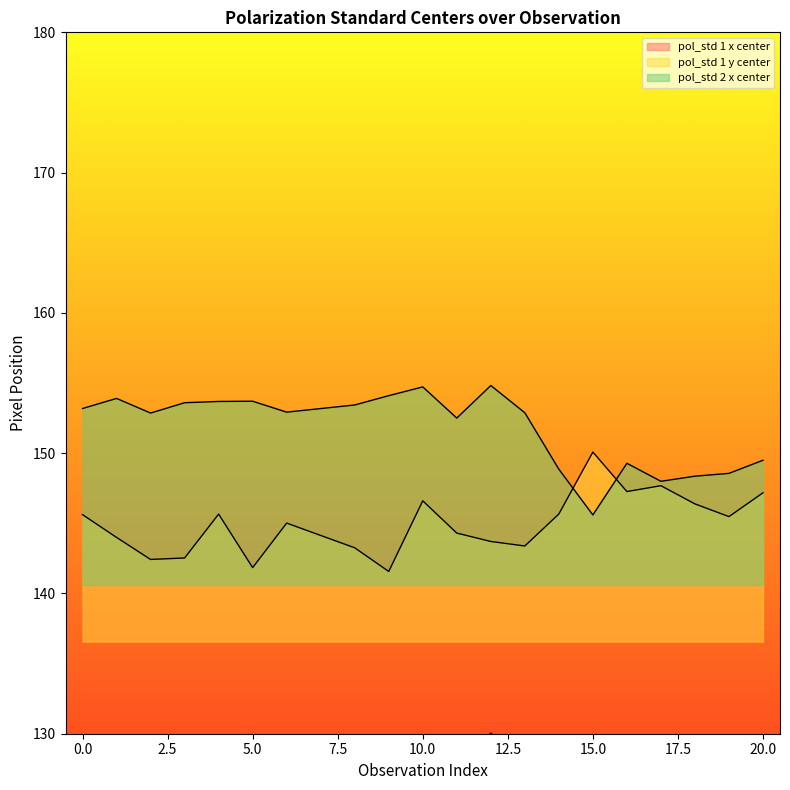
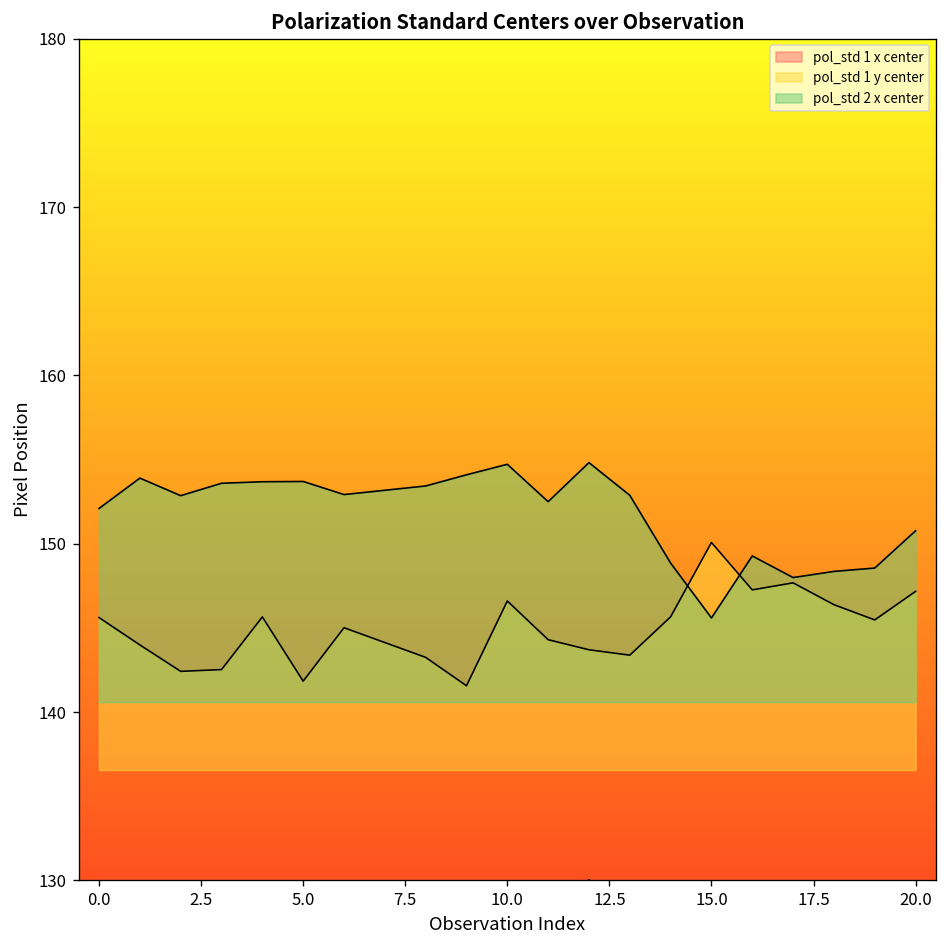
pol_std 2 x center, 0.0: 153.2 -> 152.1
pol_std 2 x center, 20.0: 149.5 -> 150.8
